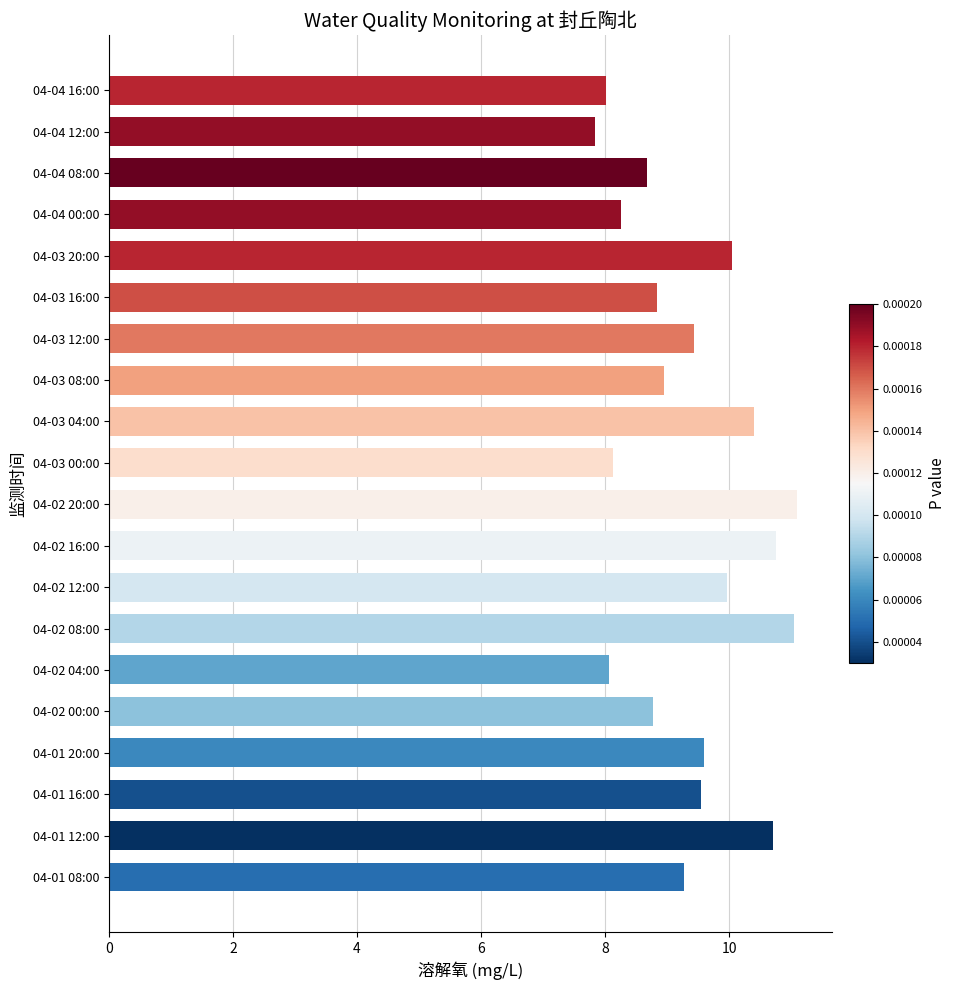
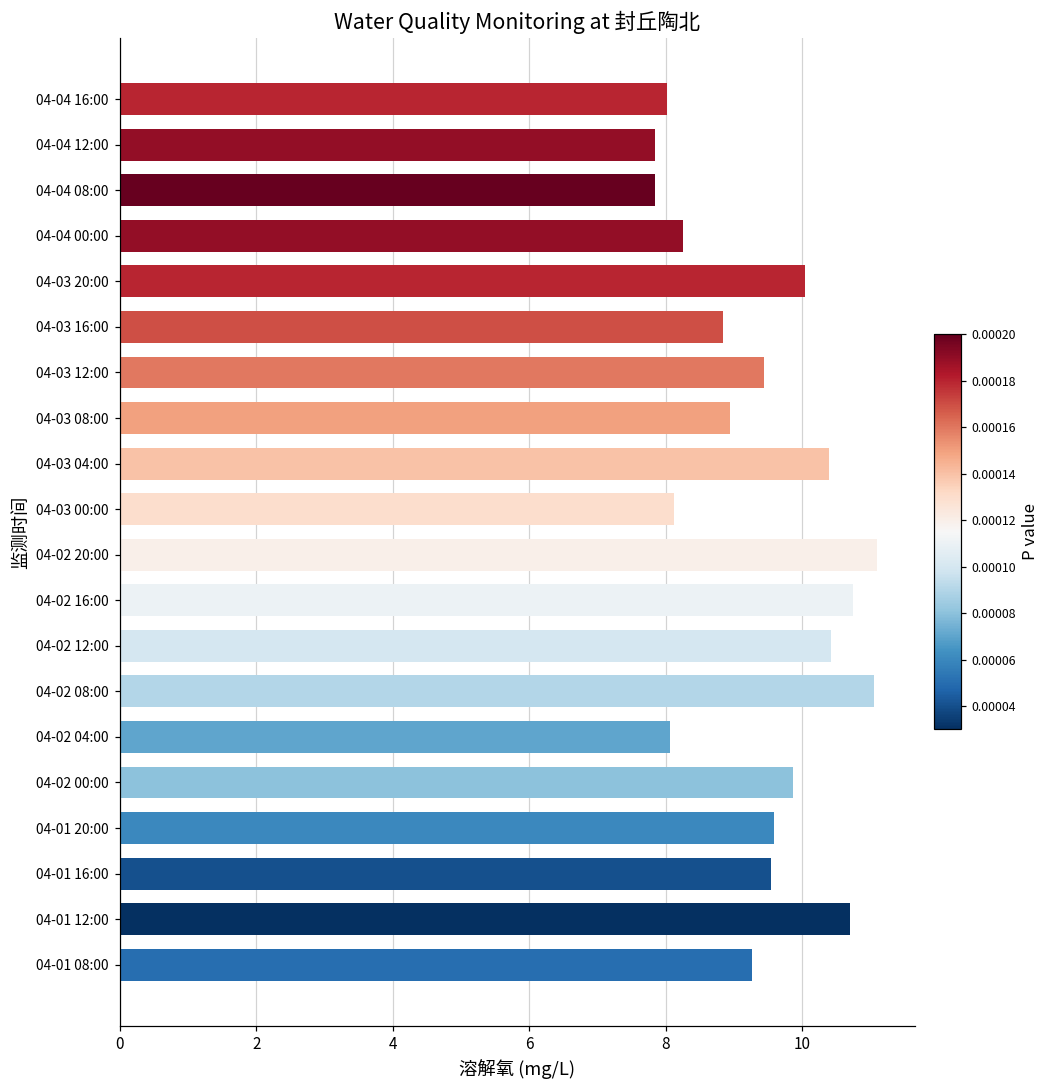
04-04 08:00: 8.7 -> 7.8
04-02 12:00: 10.0 -> 10.4
04-02 00:00: 8.8 -> 9.9
